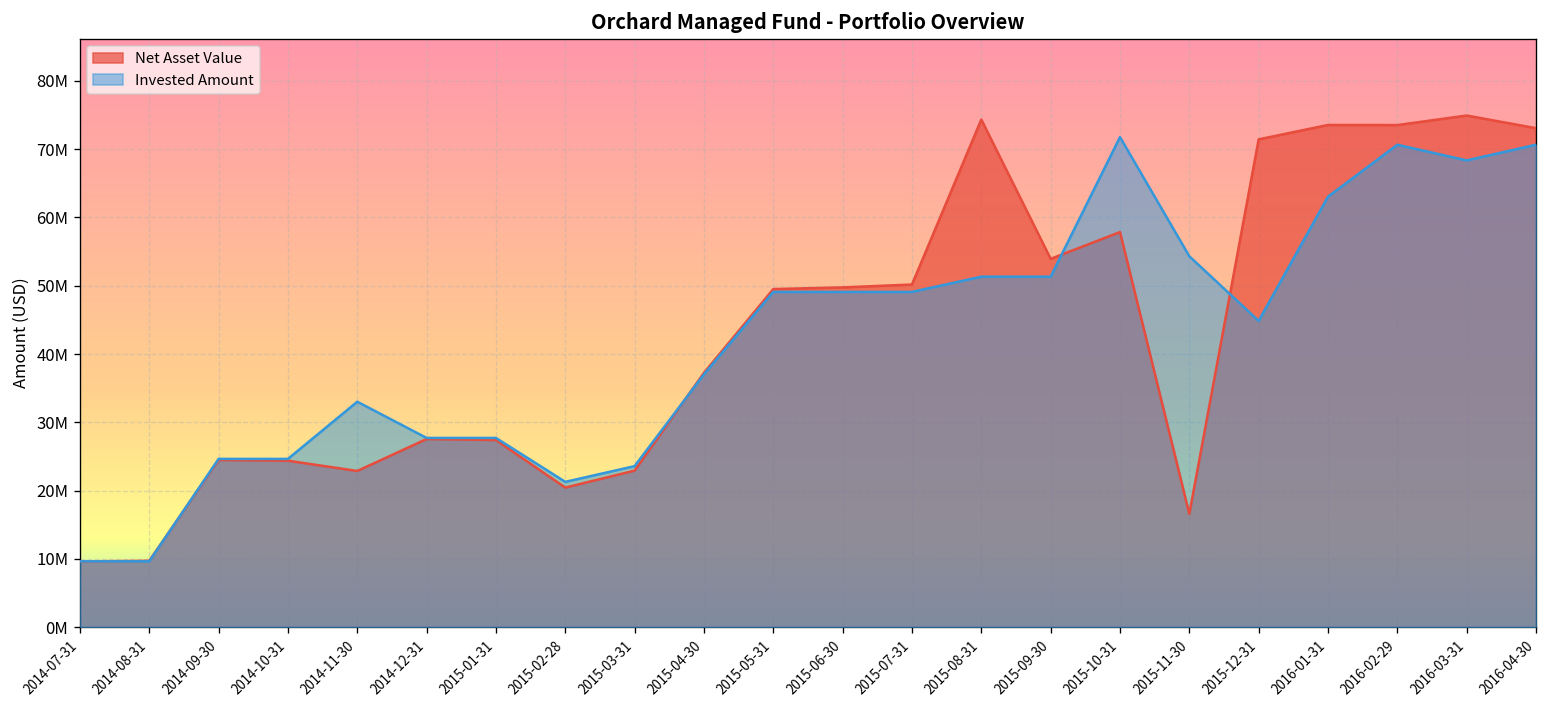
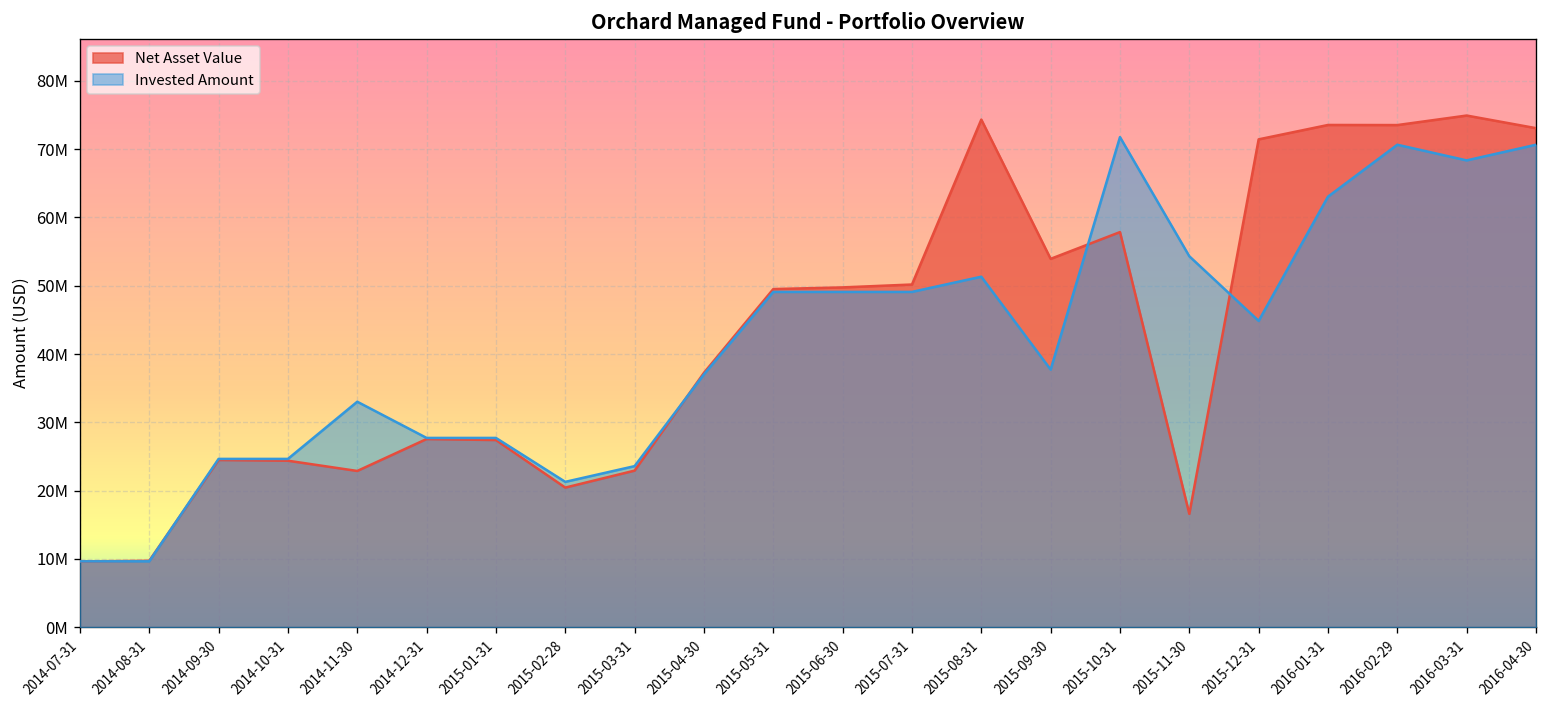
Invested Amount, 2015-09-30: 51000000 -> 38000000
